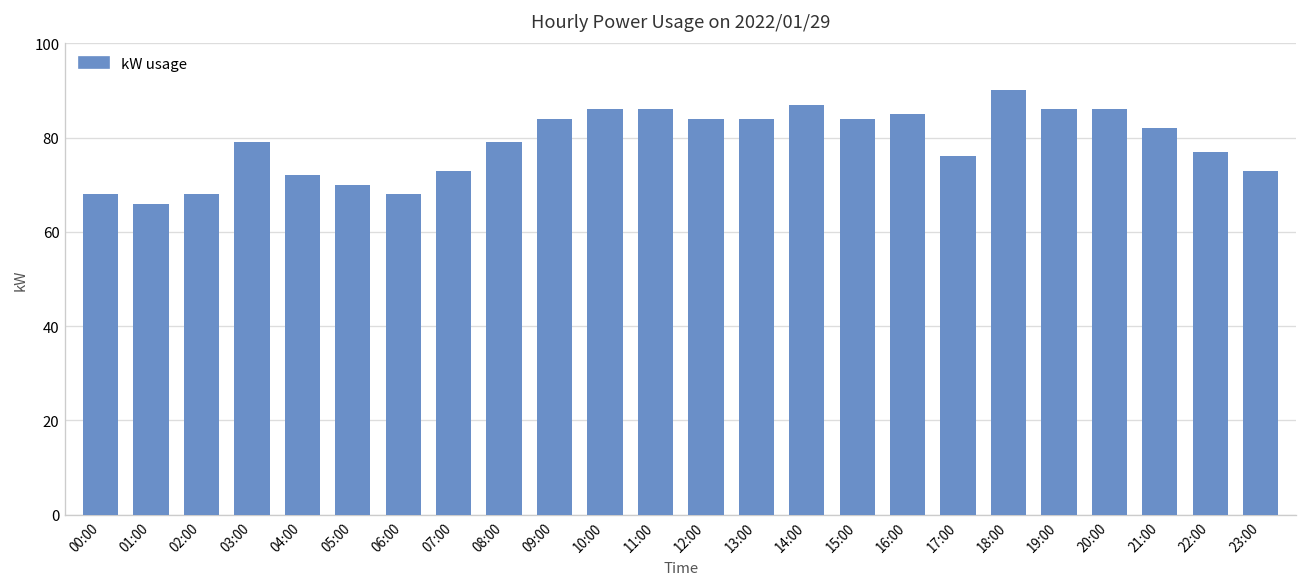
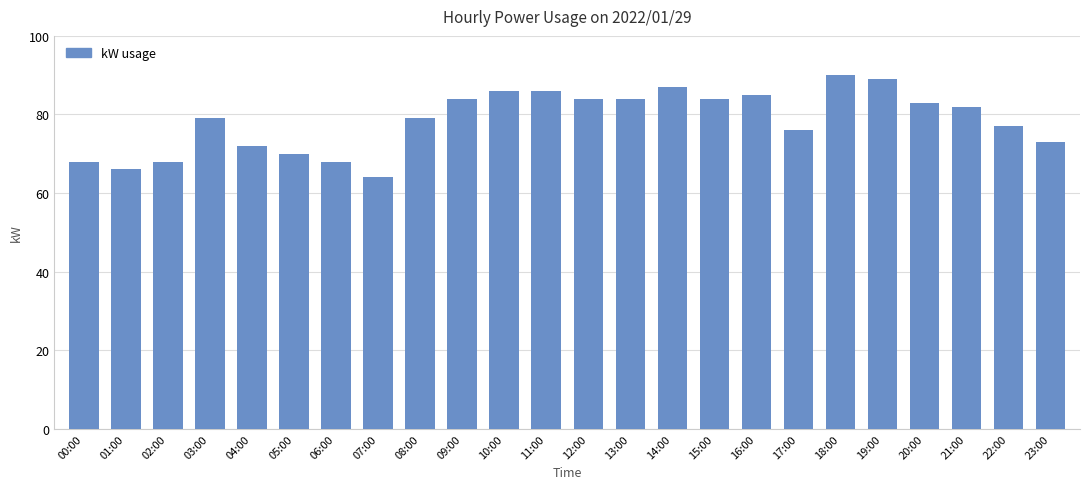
07:00: 73 -> 64
19:00: 86 -> 89
20:00: 86 -> 83
